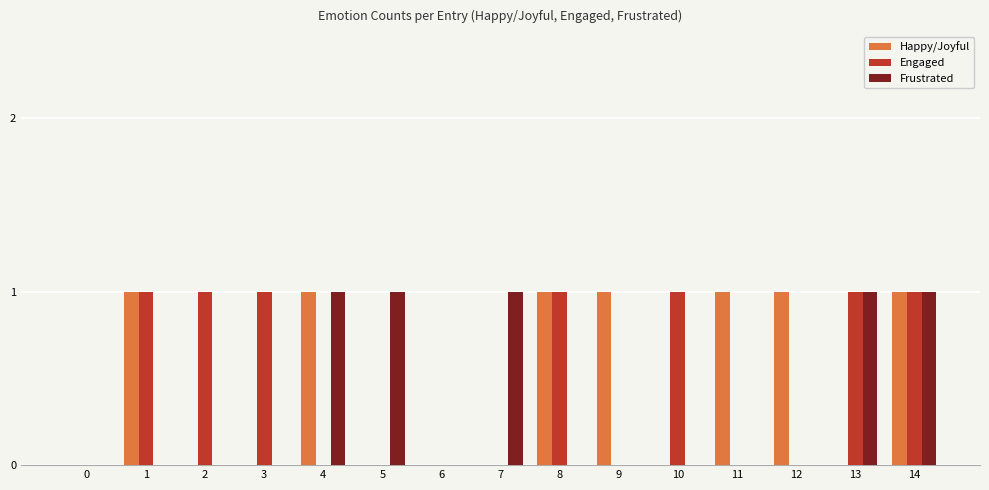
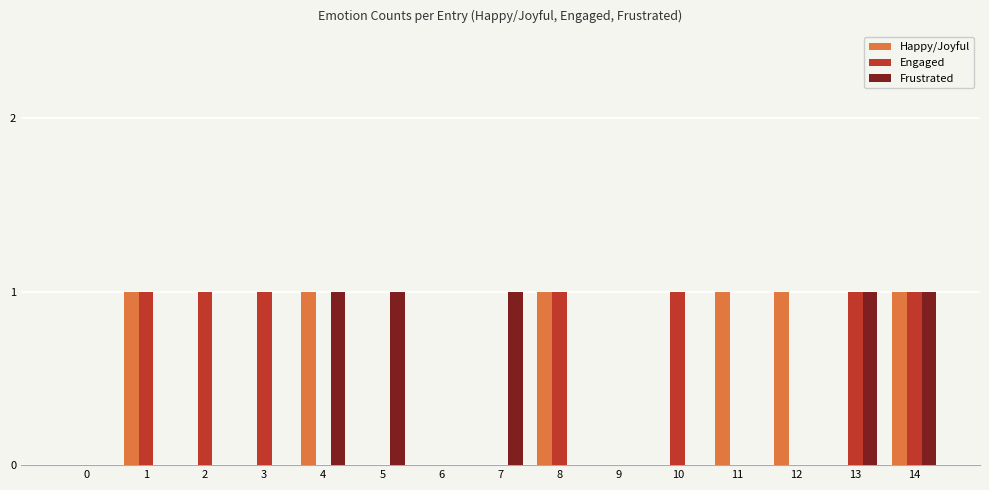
Happy/Joyful, 9: 1 -> 0
